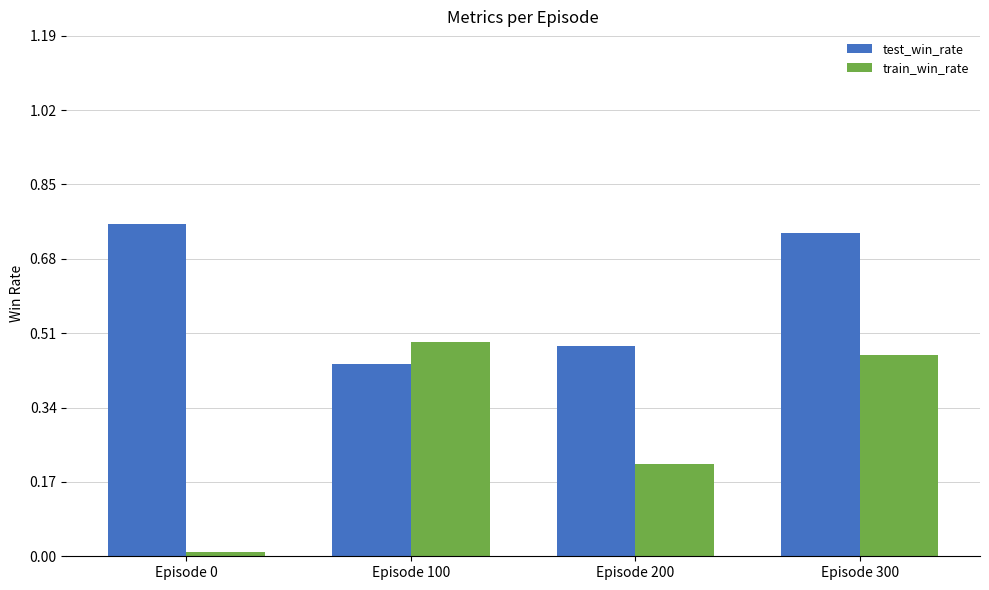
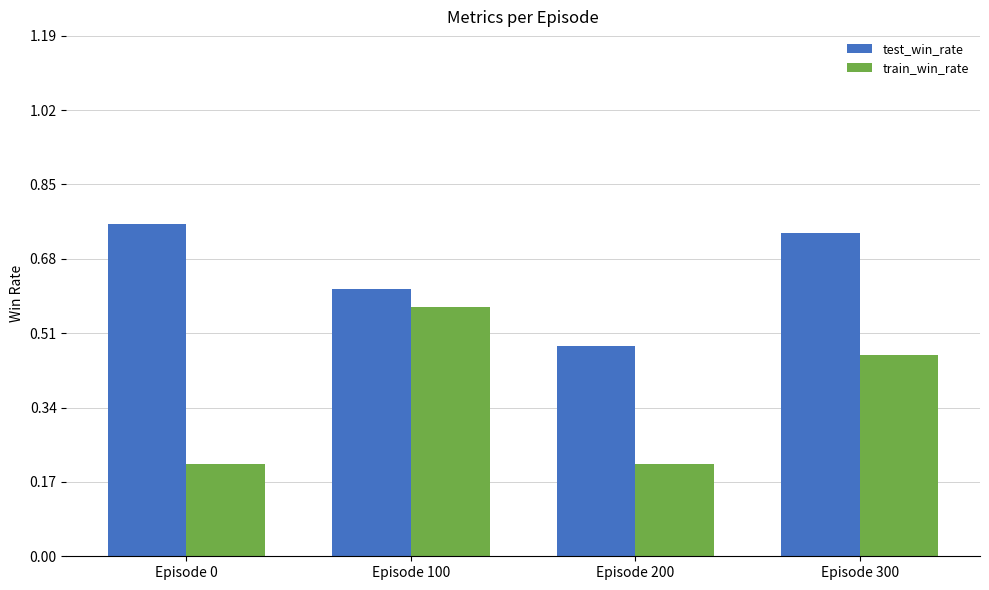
train_win_rate, Episode 0: 0.01 -> 0.21
test_win_rate, Episode 100: 0.44 -> 0.61
train_win_rate, Episode 100: 0.49 -> 0.57
